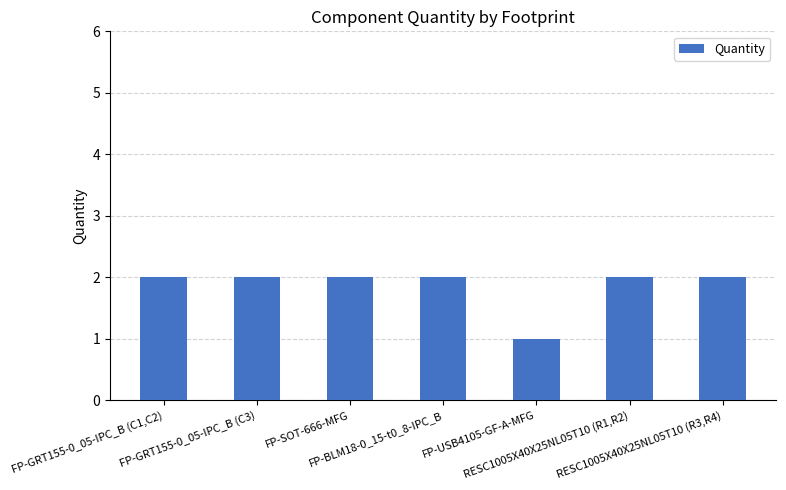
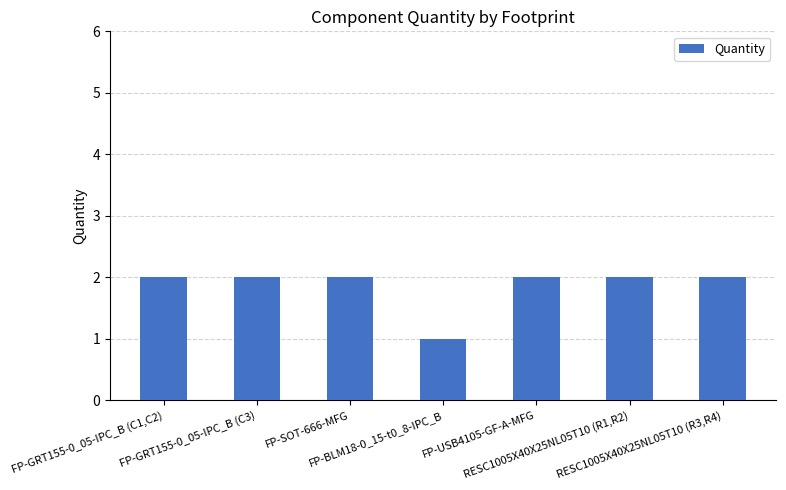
FP-BLM18-0_15-t0_8-IPC_B: 2 -> 1
FP-USB4105-GF-A-MFG: 1 -> 2
